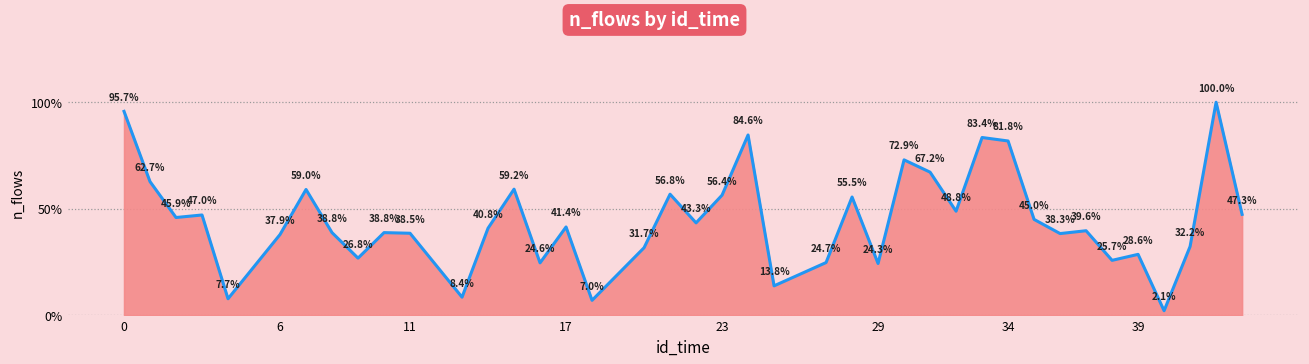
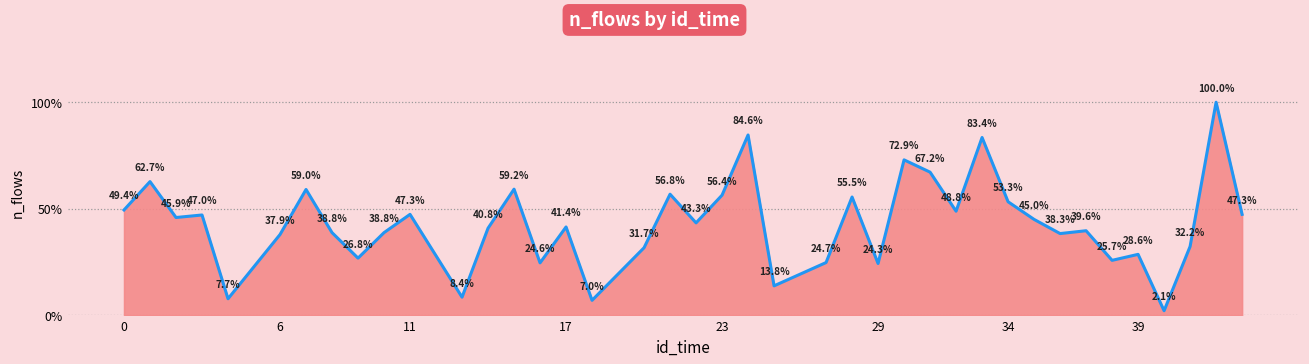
0: 95.7% -> 49.4%
11: 38.5% -> 47.3%
34: 81.8% -> 53.3%
